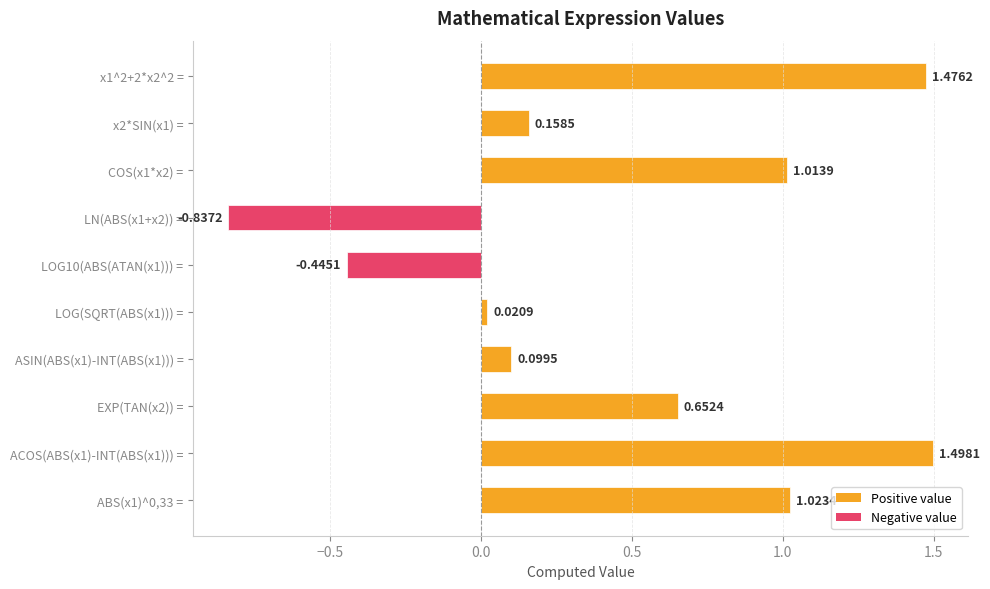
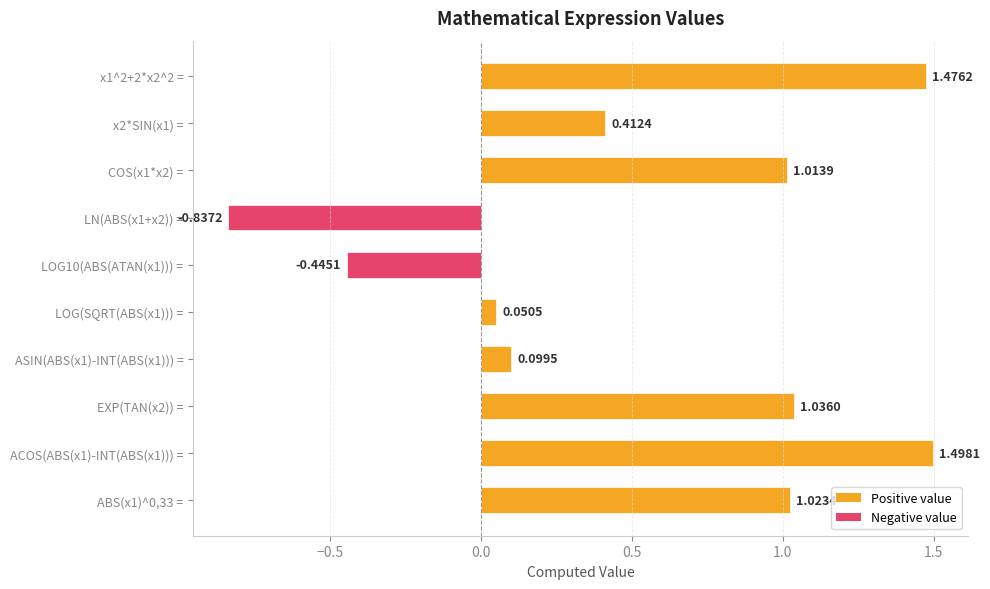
x2*SIN(x1) =: 0.1585 -> 0.4124
LOG(SQRT(ABS(x1))) =: 0.0209 -> 0.0505
EXP(TAN(x2)) =: 0.6524 -> 1.0360
